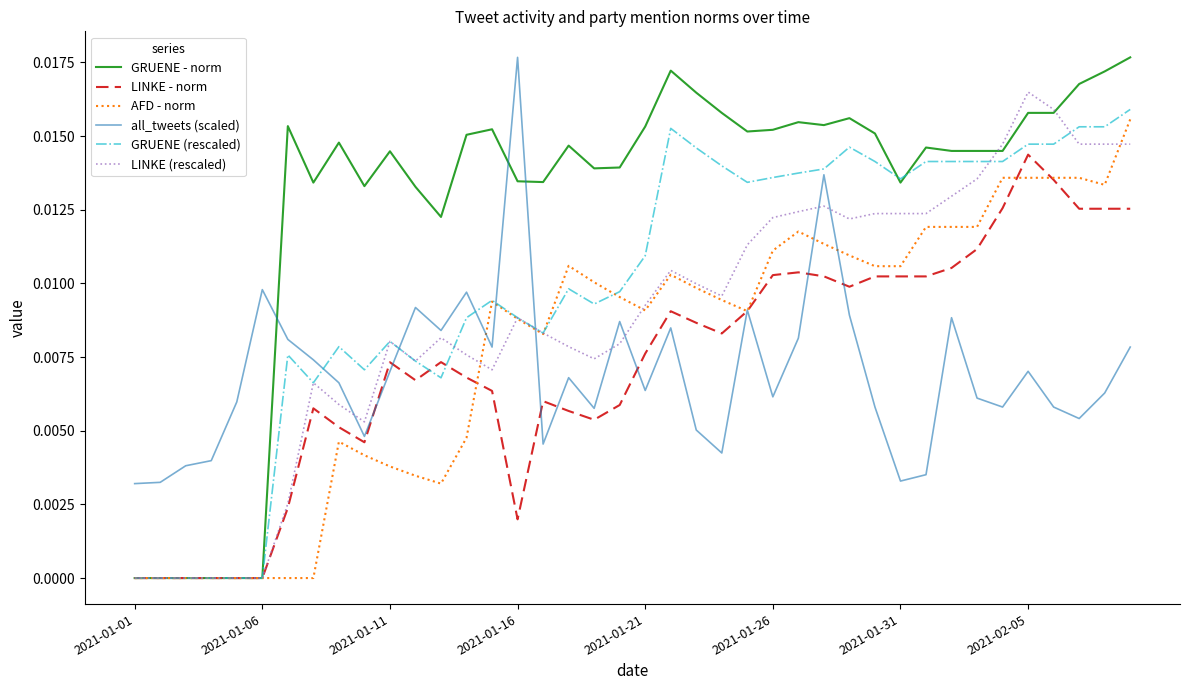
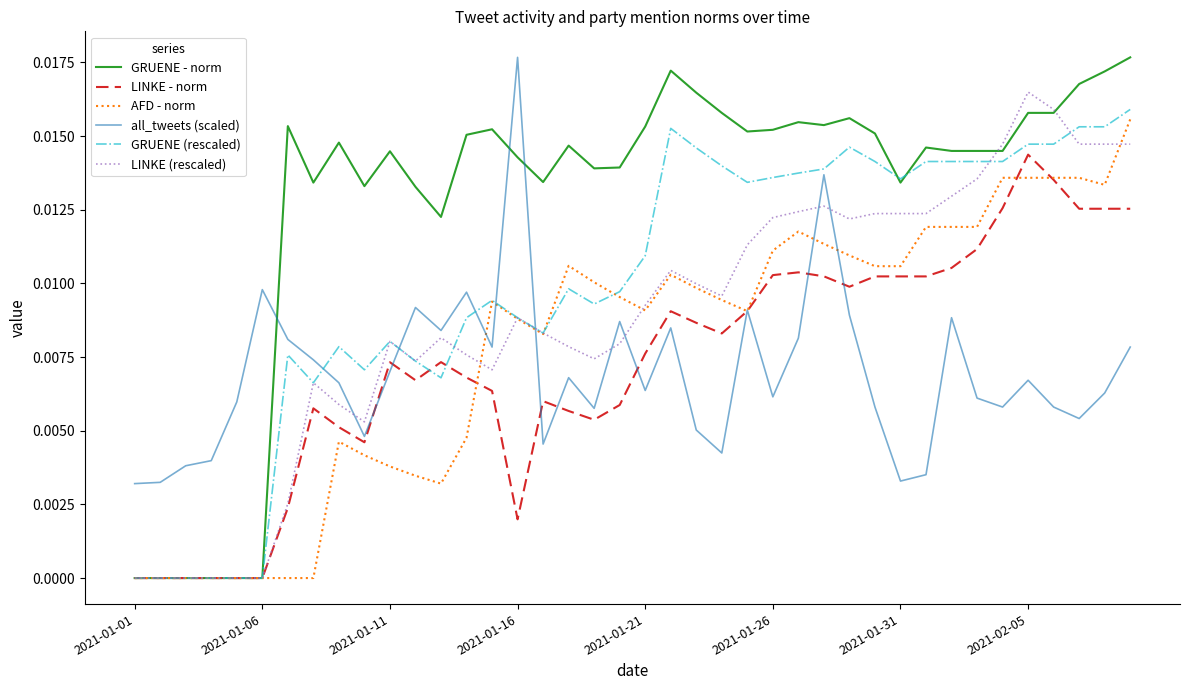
GRUENE - norm, 2021-01-16: 0.0135 -> 0.0143
all_tweets (scaled), 2021-02-05: 0.0070 -> 0.0067
